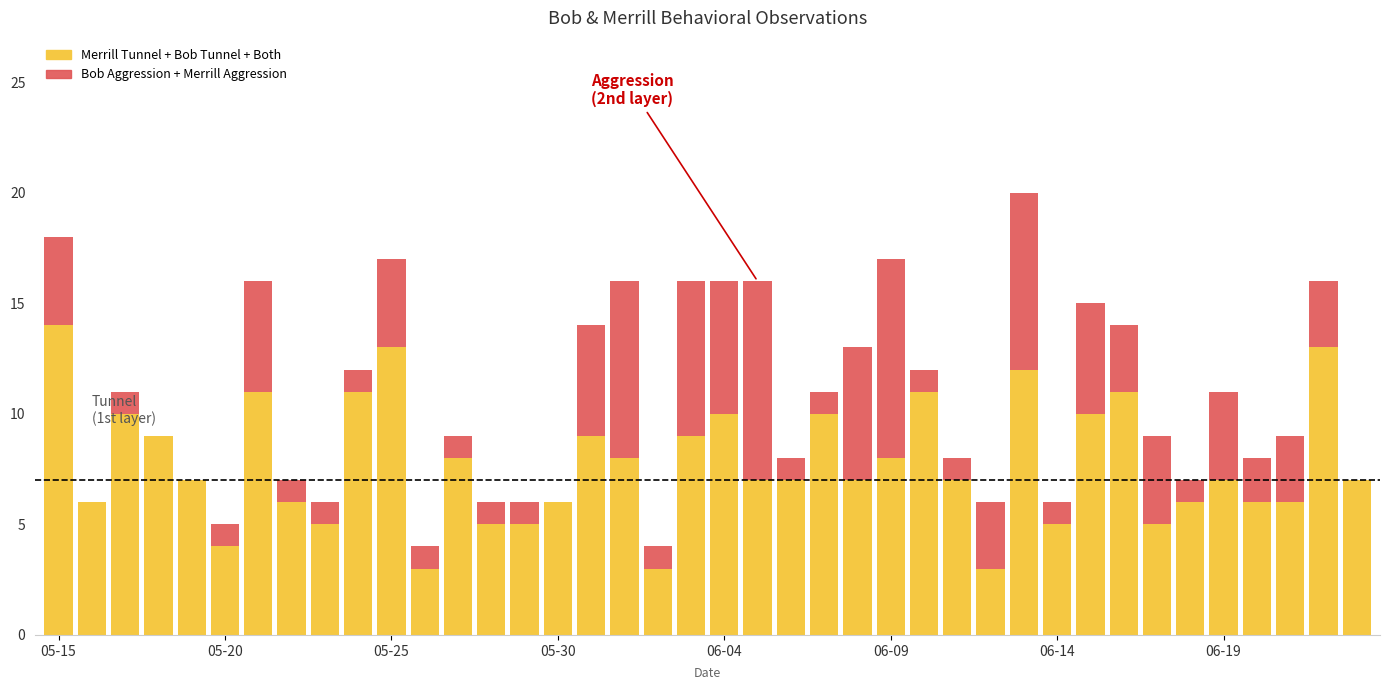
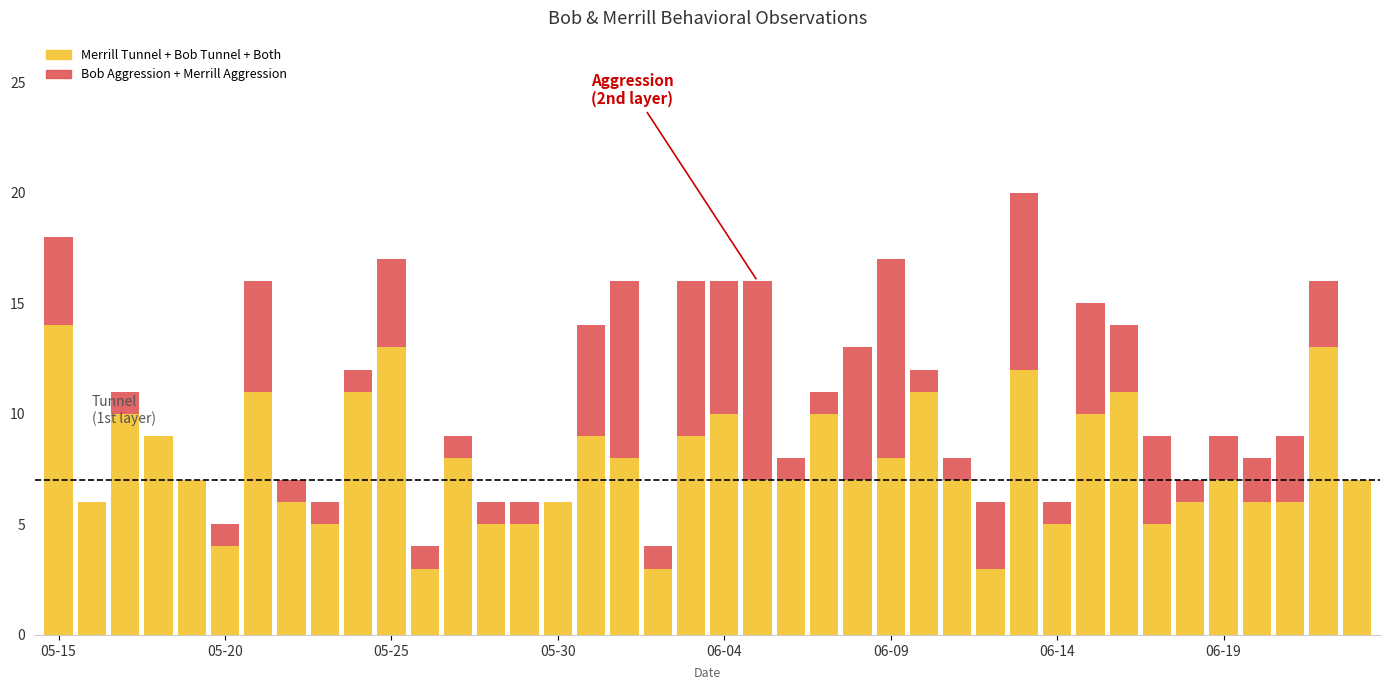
Bob Aggression + Merrill Aggression, 06-19: 4 -> 2
